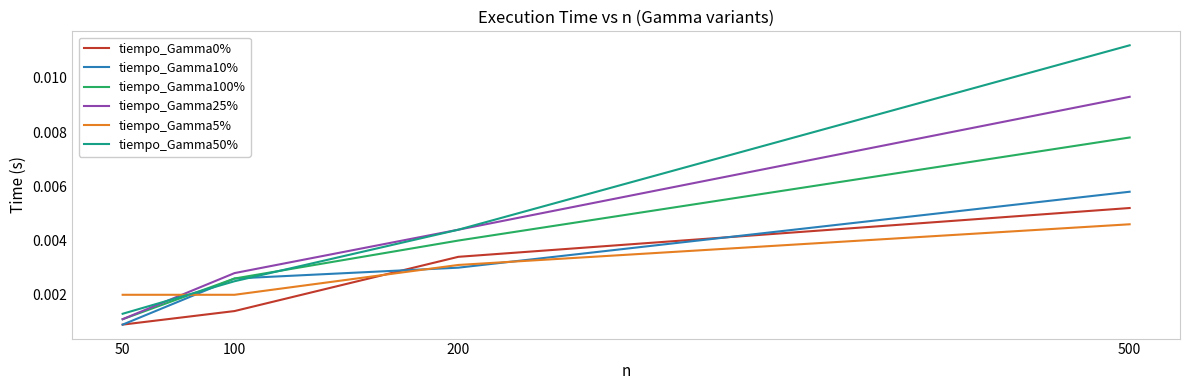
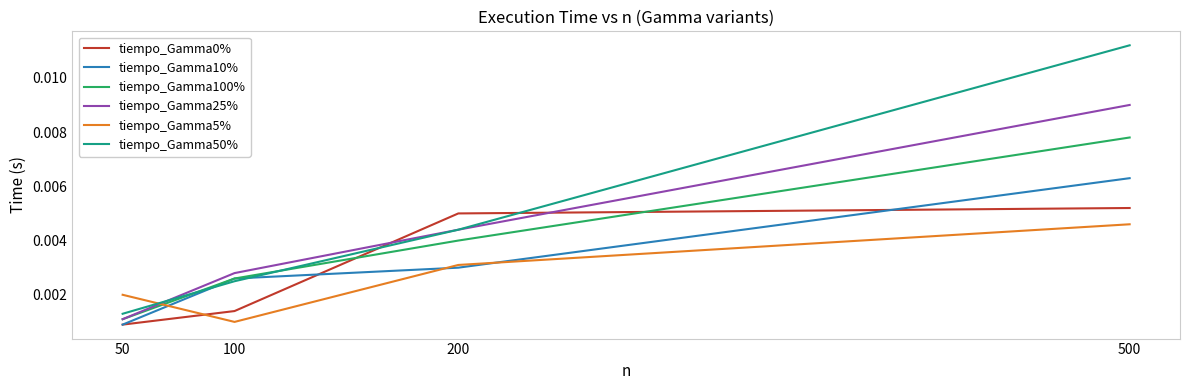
tiempo_Gamma5%, 100: 0.002 -> 0.001
tiempo_Gamma0%, 200: 0.0034 -> 0.0050
tiempo_Gamma10%, 500: 0.0058 -> 0.0063
tiempo_Gamma25%, 500: 0.0093 -> 0.0090
